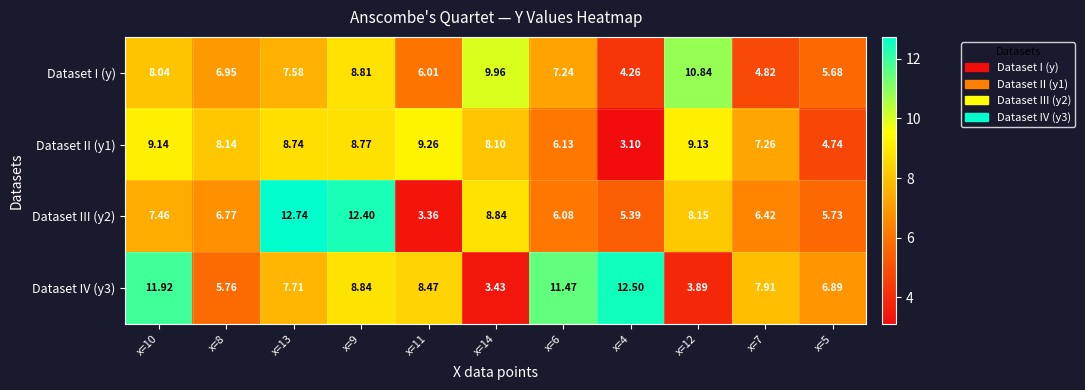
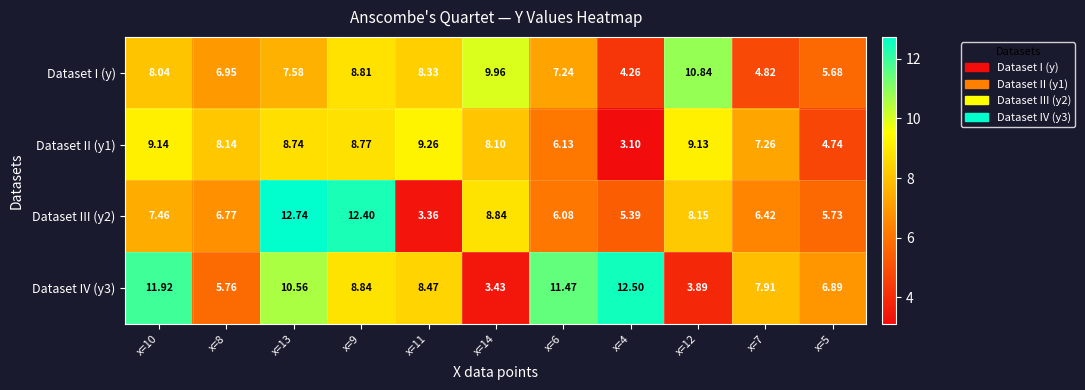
Dataset I (y), x=11: 6.01 -> 8.33
Dataset IV (y3), x=13: 7.71 -> 10.56
